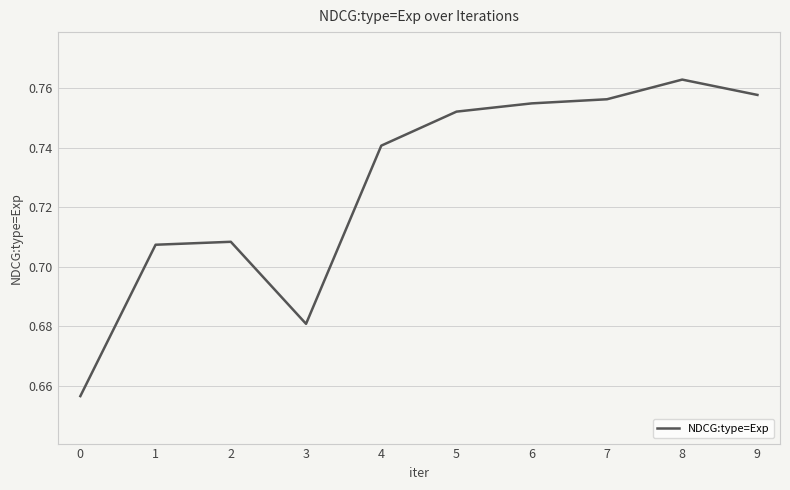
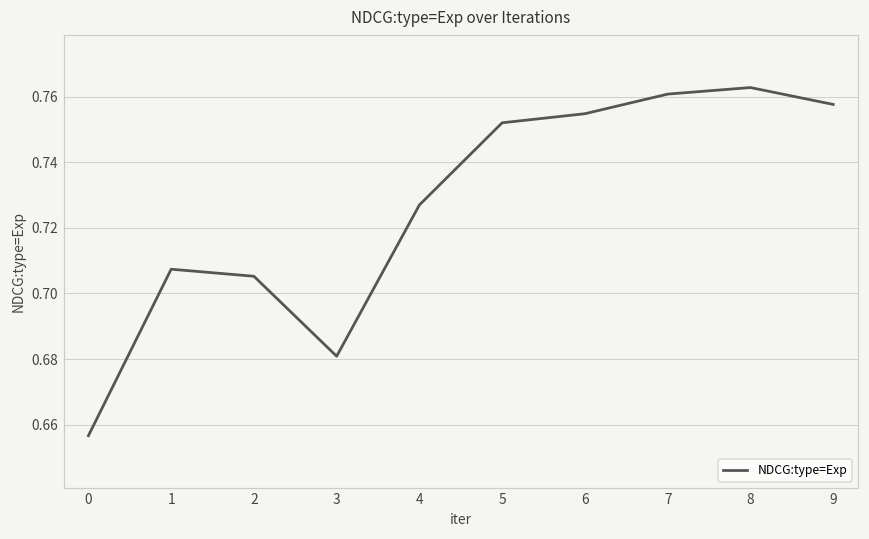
2: 0.708 -> 0.705
4: 0.741 -> 0.727
7: 0.756 -> 0.761
